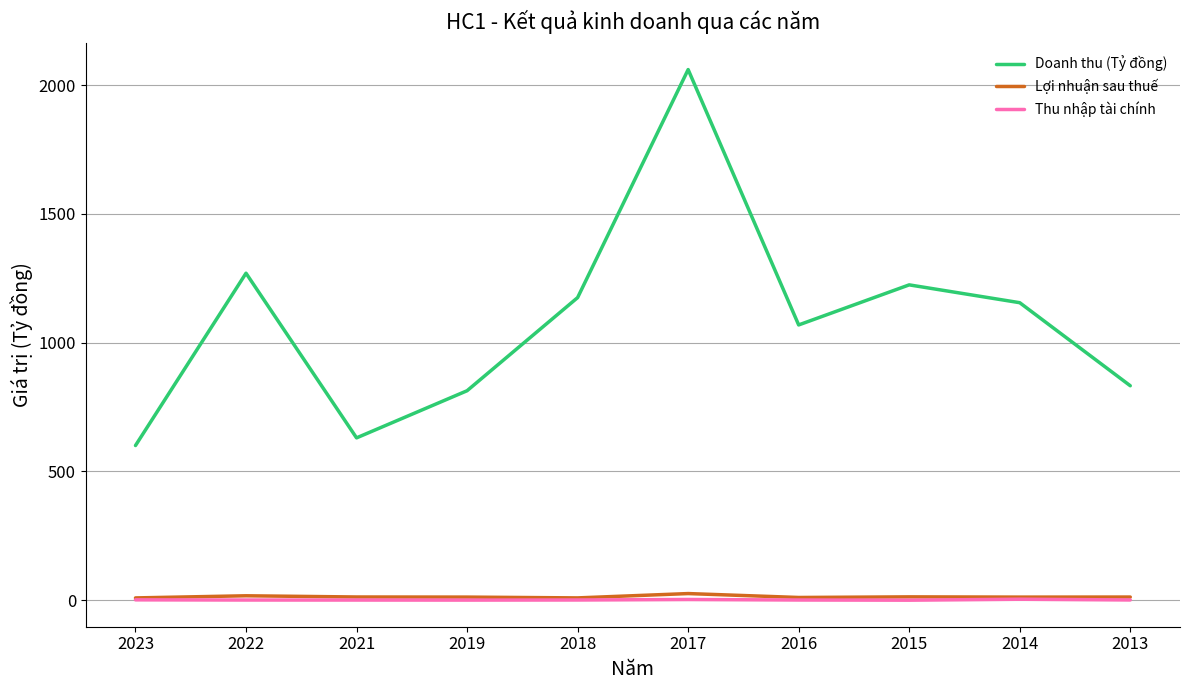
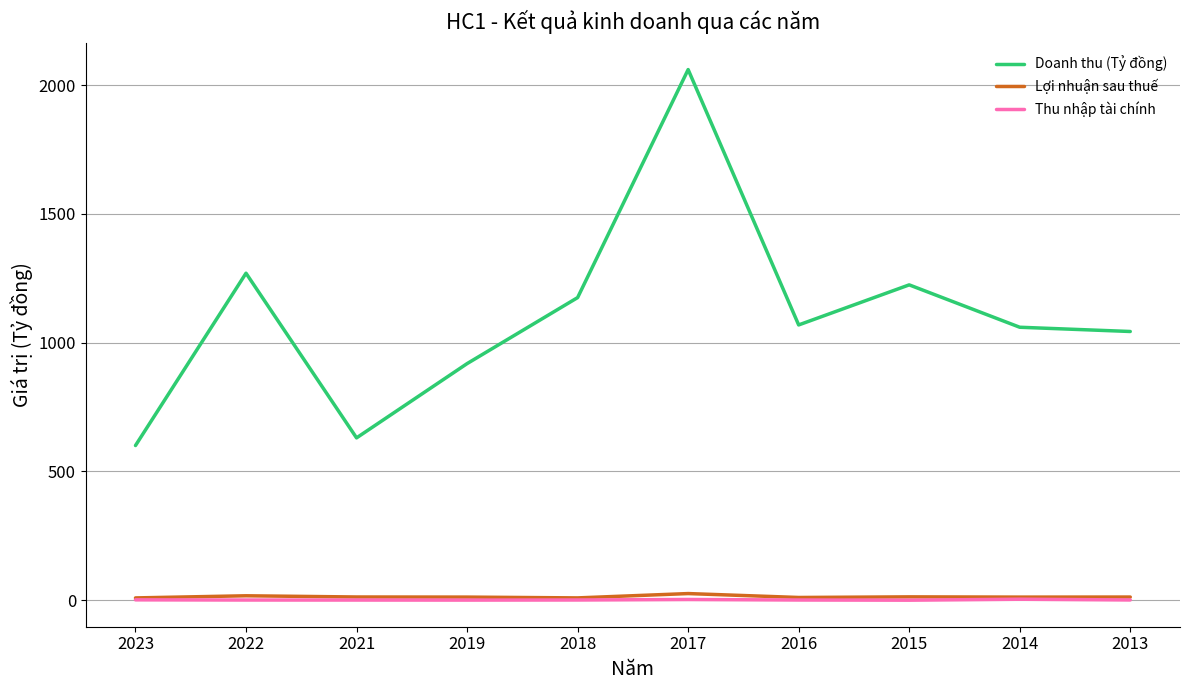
Doanh thu (Tỷ đồng), 2019: 810 -> 920
Doanh thu (Tỷ đồng), 2014: 1150 -> 1060
Doanh thu (Tỷ đồng), 2013: 830 -> 1040
